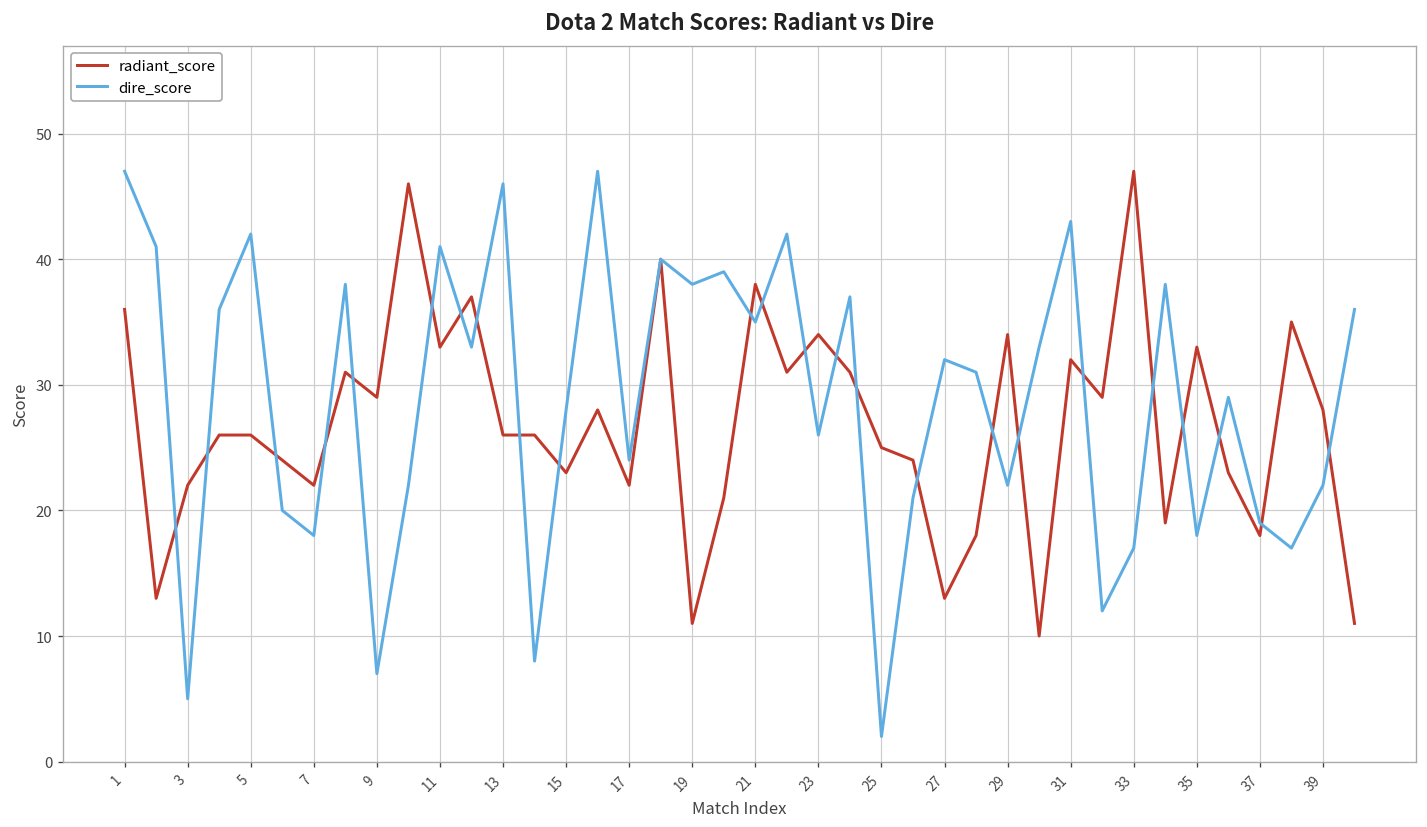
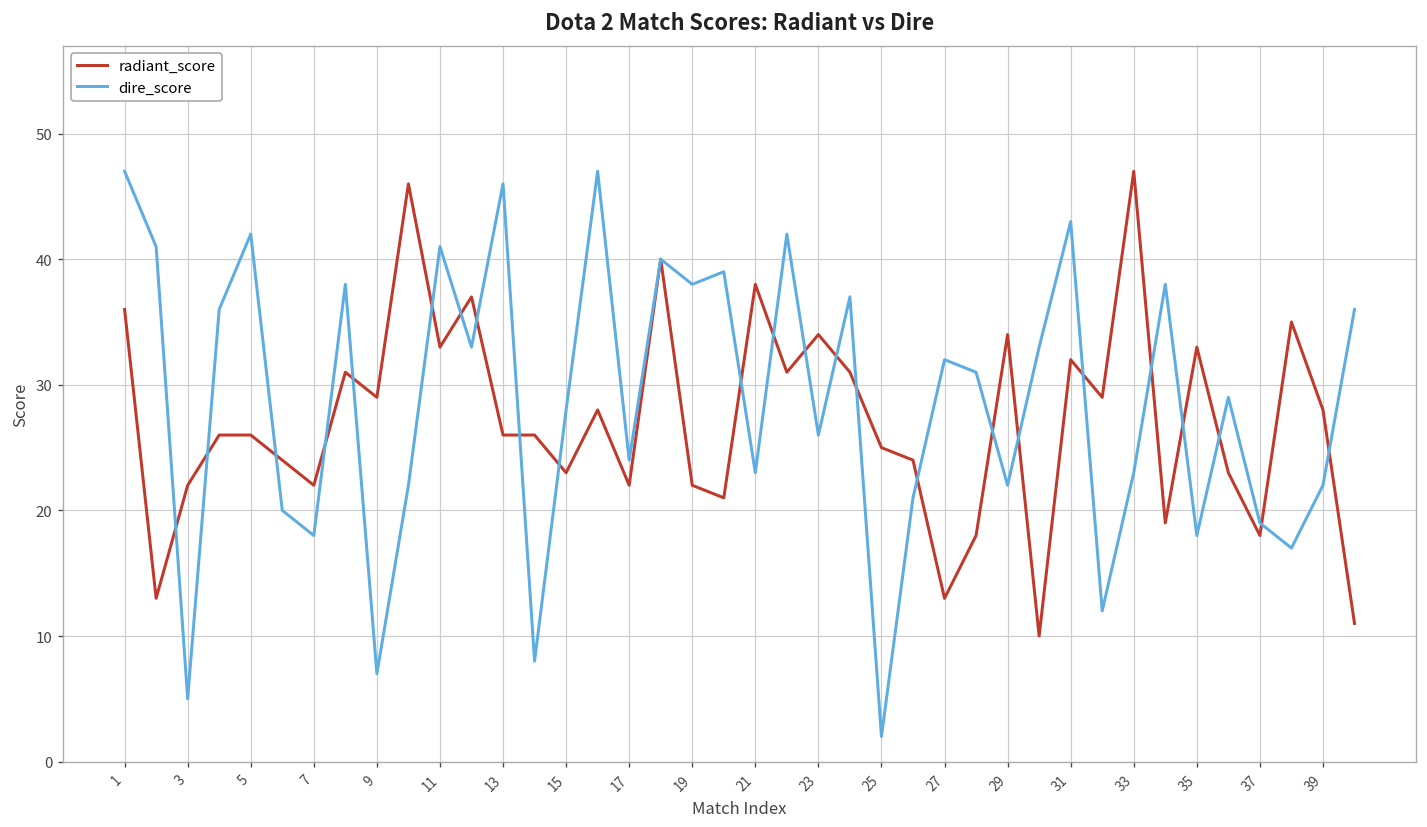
radiant_score, 19: 11 -> 22
dire_score, 21: 35 -> 23
dire_score, 33: 17 -> 23
